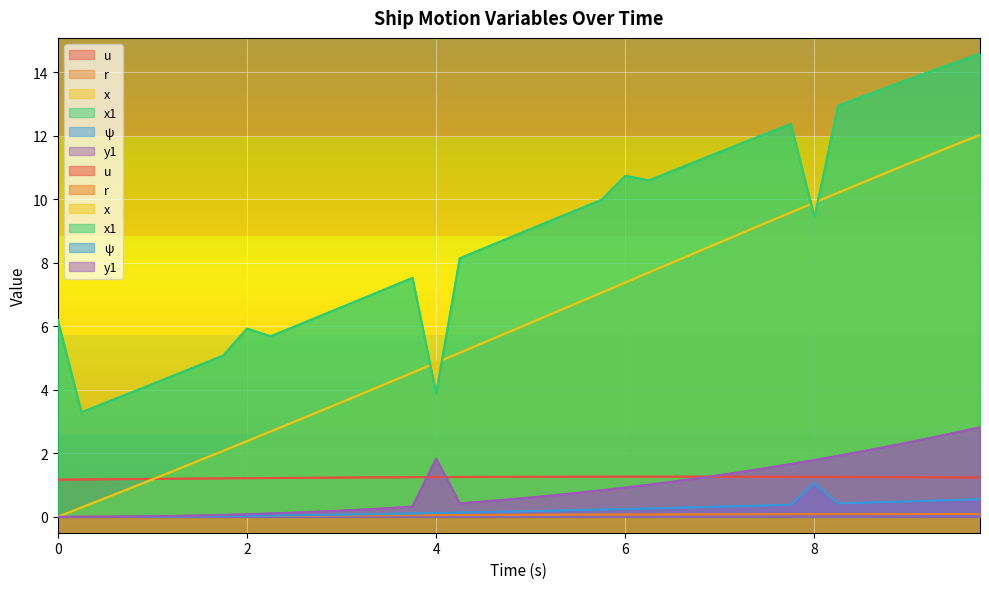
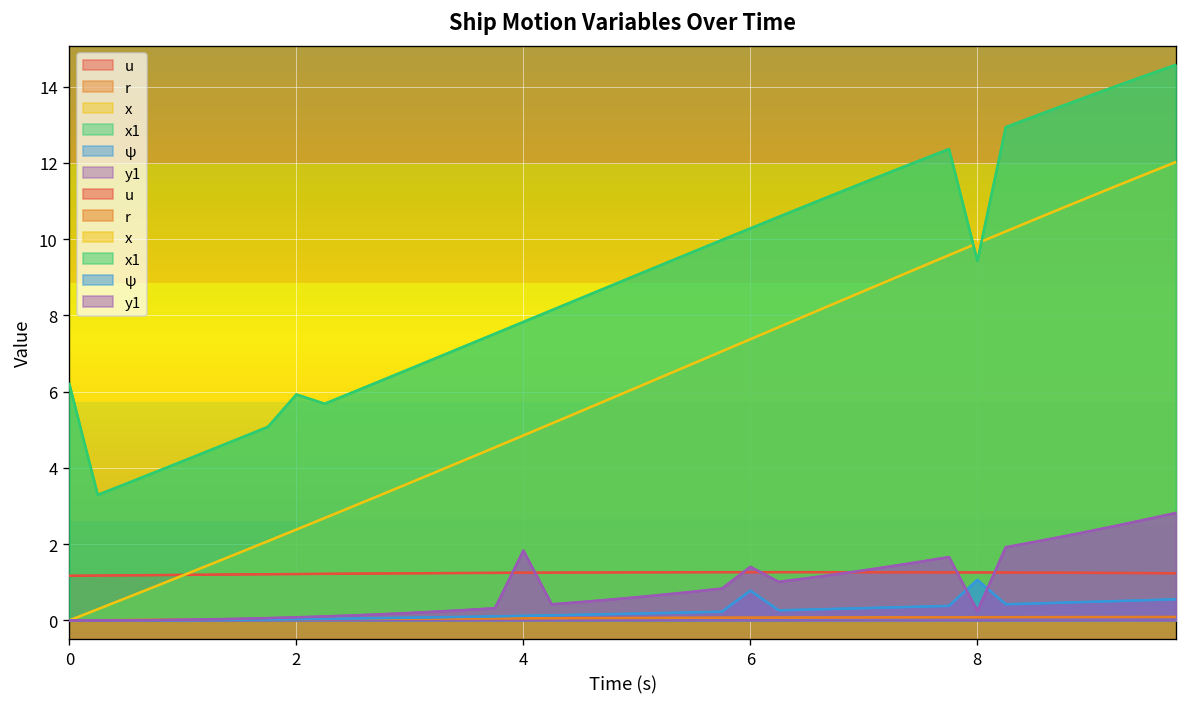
x1, 4: 3.9 -> 7.8
x1, 6: 10.7 -> 10.3
ψ, 6: 0.2 -> 0.8
y1, 6: 0.9 -> 1.4
y1, 8: 1.8 -> 0.2
